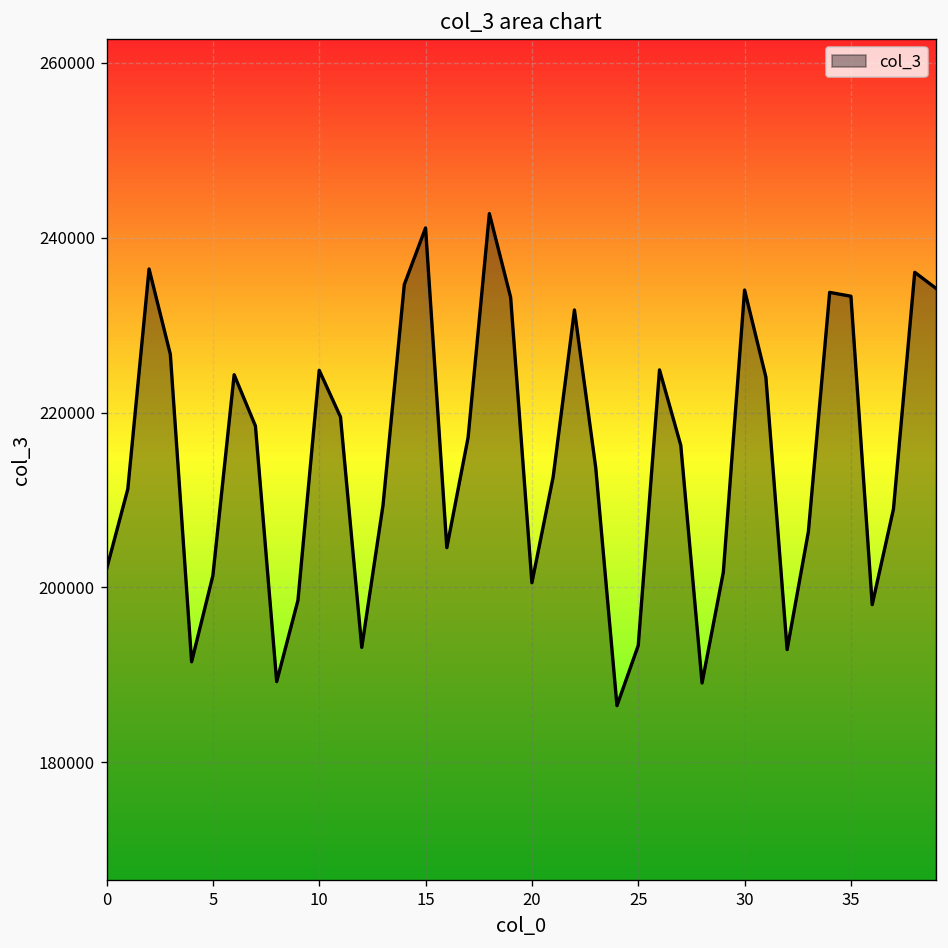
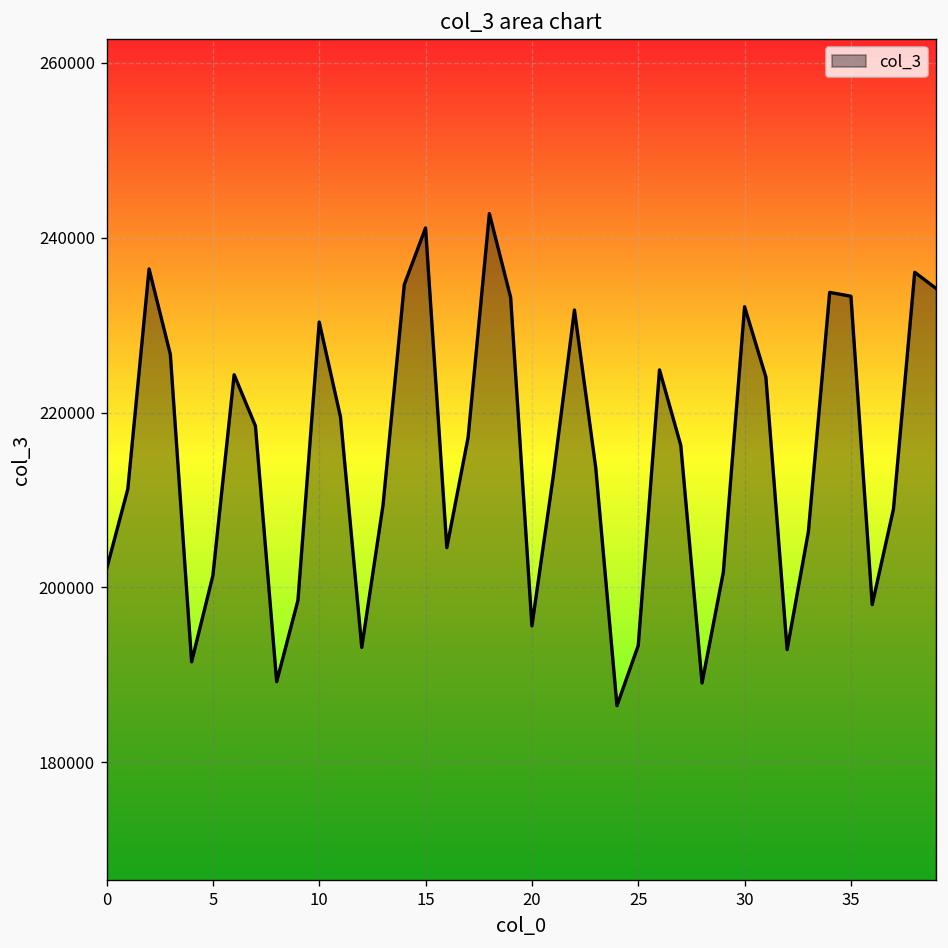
10: 225000 -> 230000
20: 201000 -> 196000
30: 234000 -> 232000
